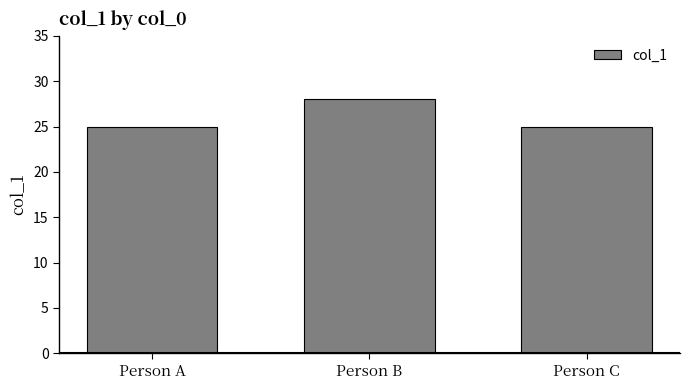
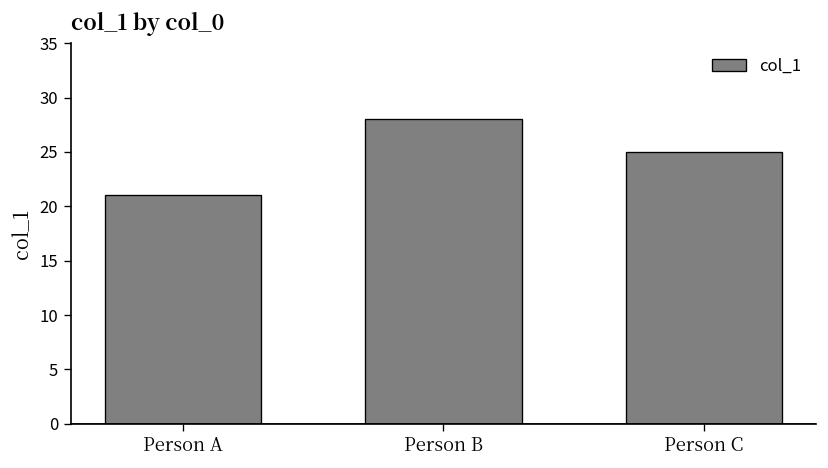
Person A: 25 -> 21
